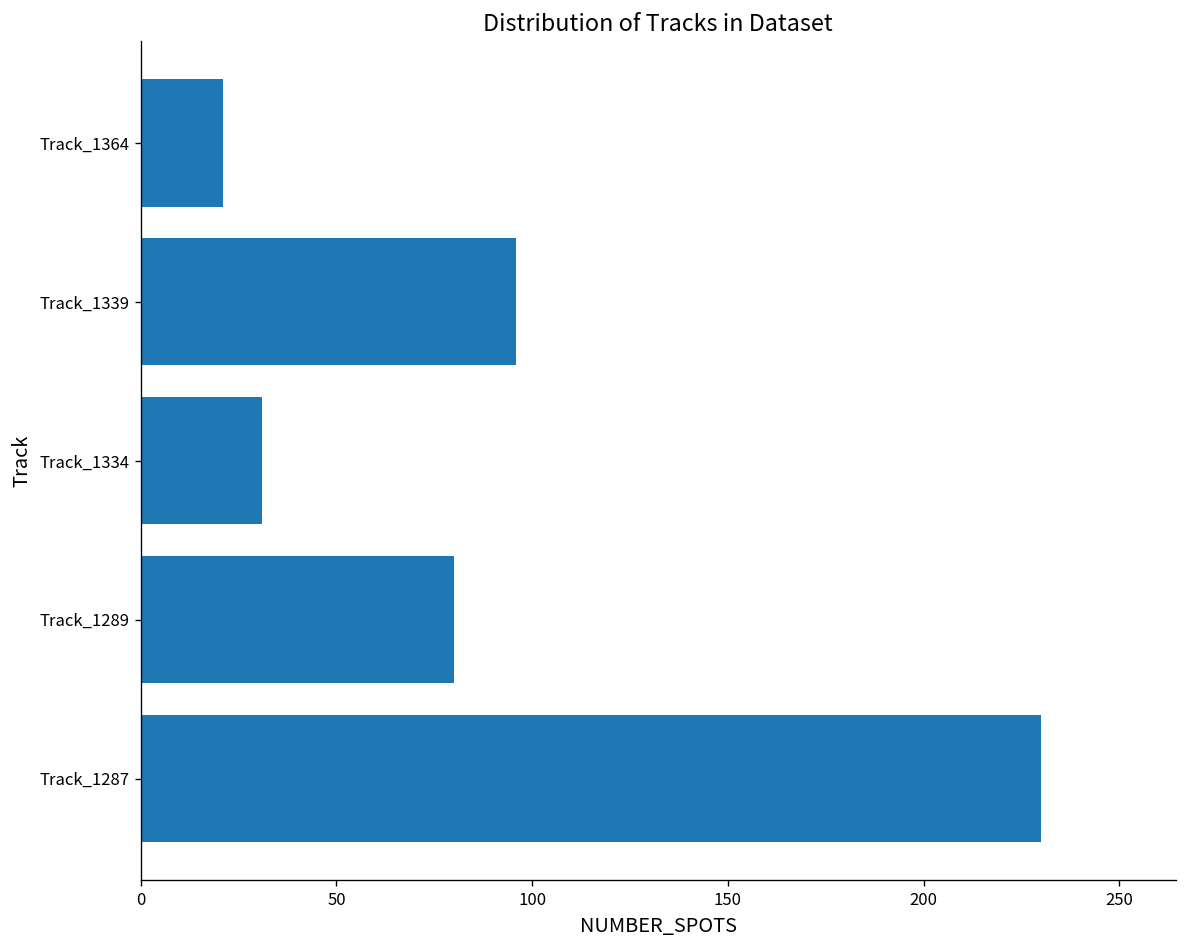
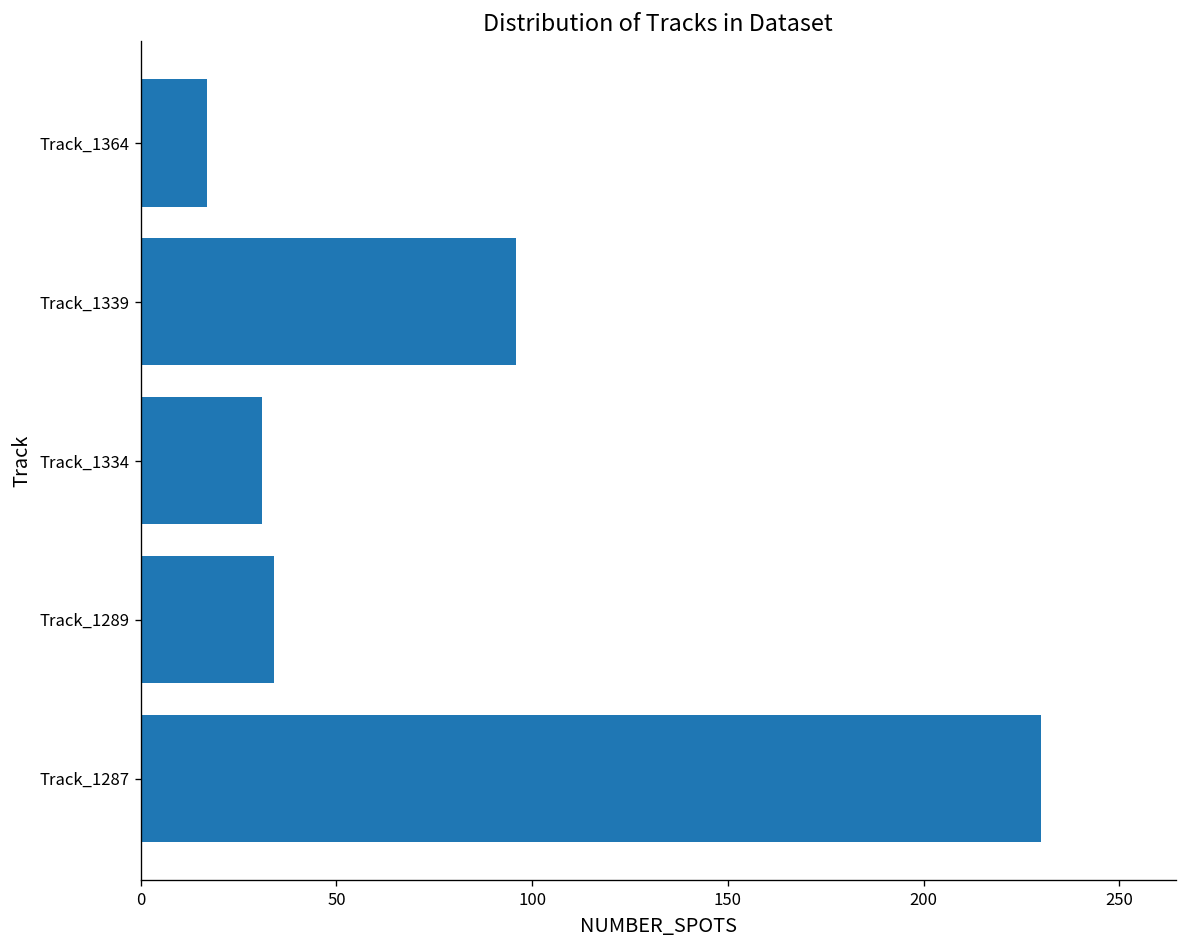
Track_1364: 21 -> 17
Track_1289: 80 -> 34
